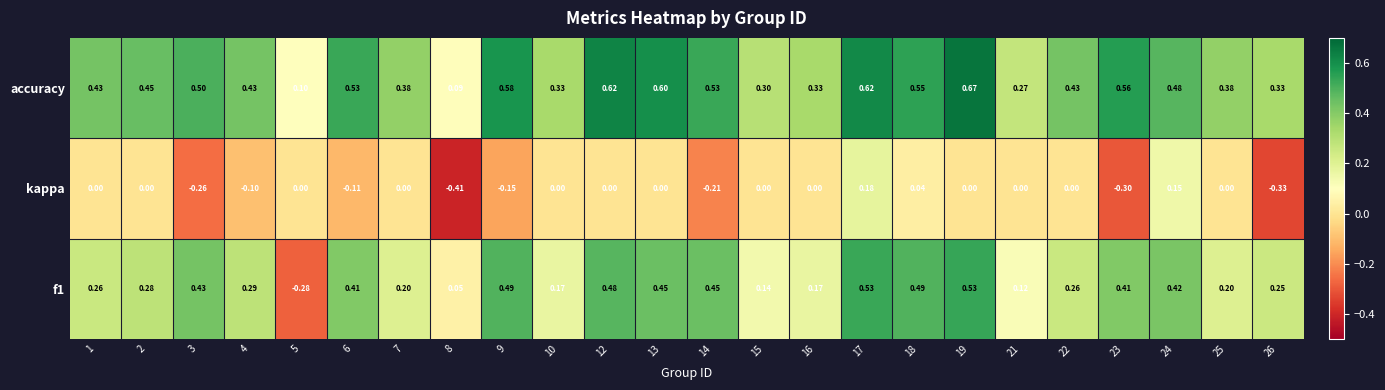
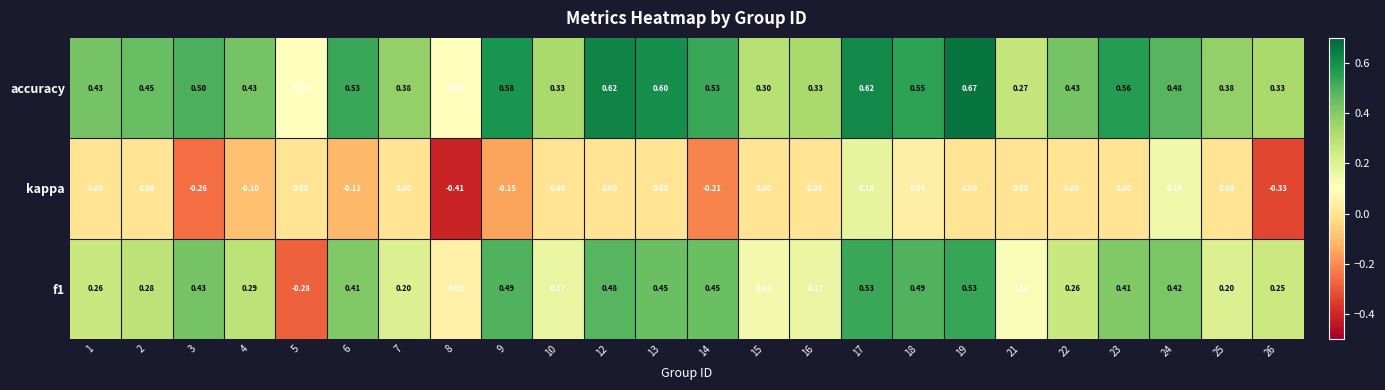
kappa, 23: -0.30 -> 0.00
